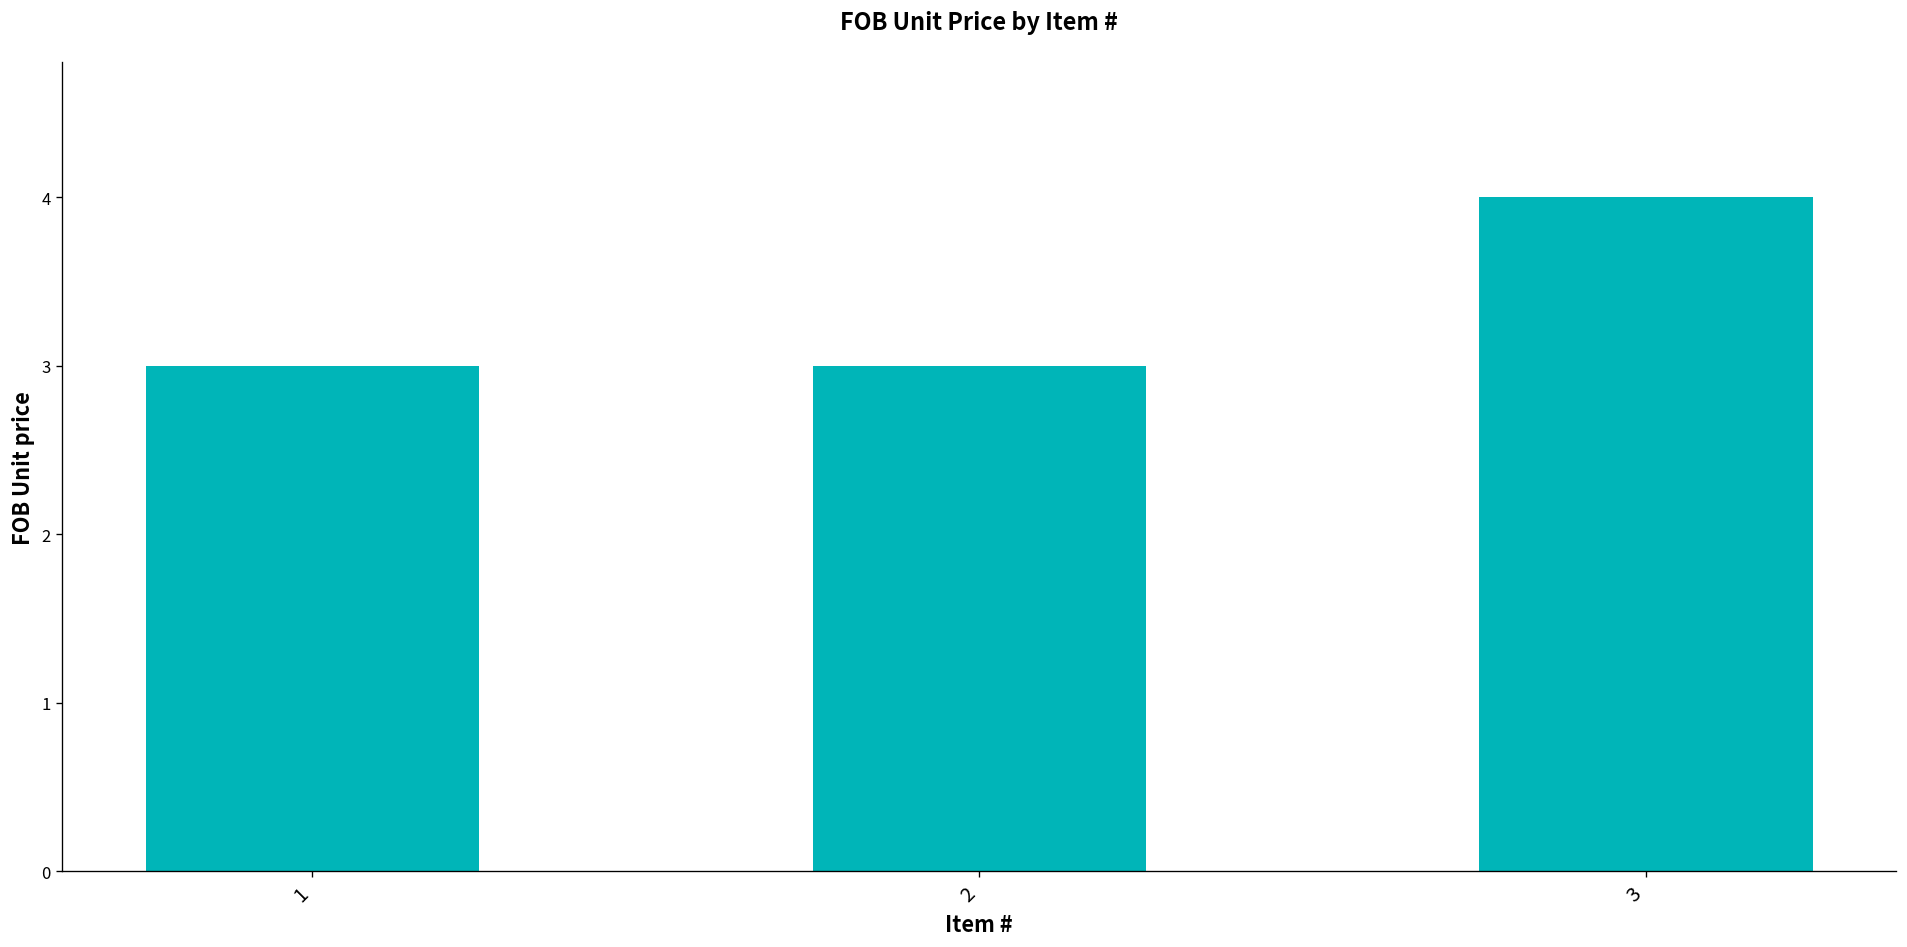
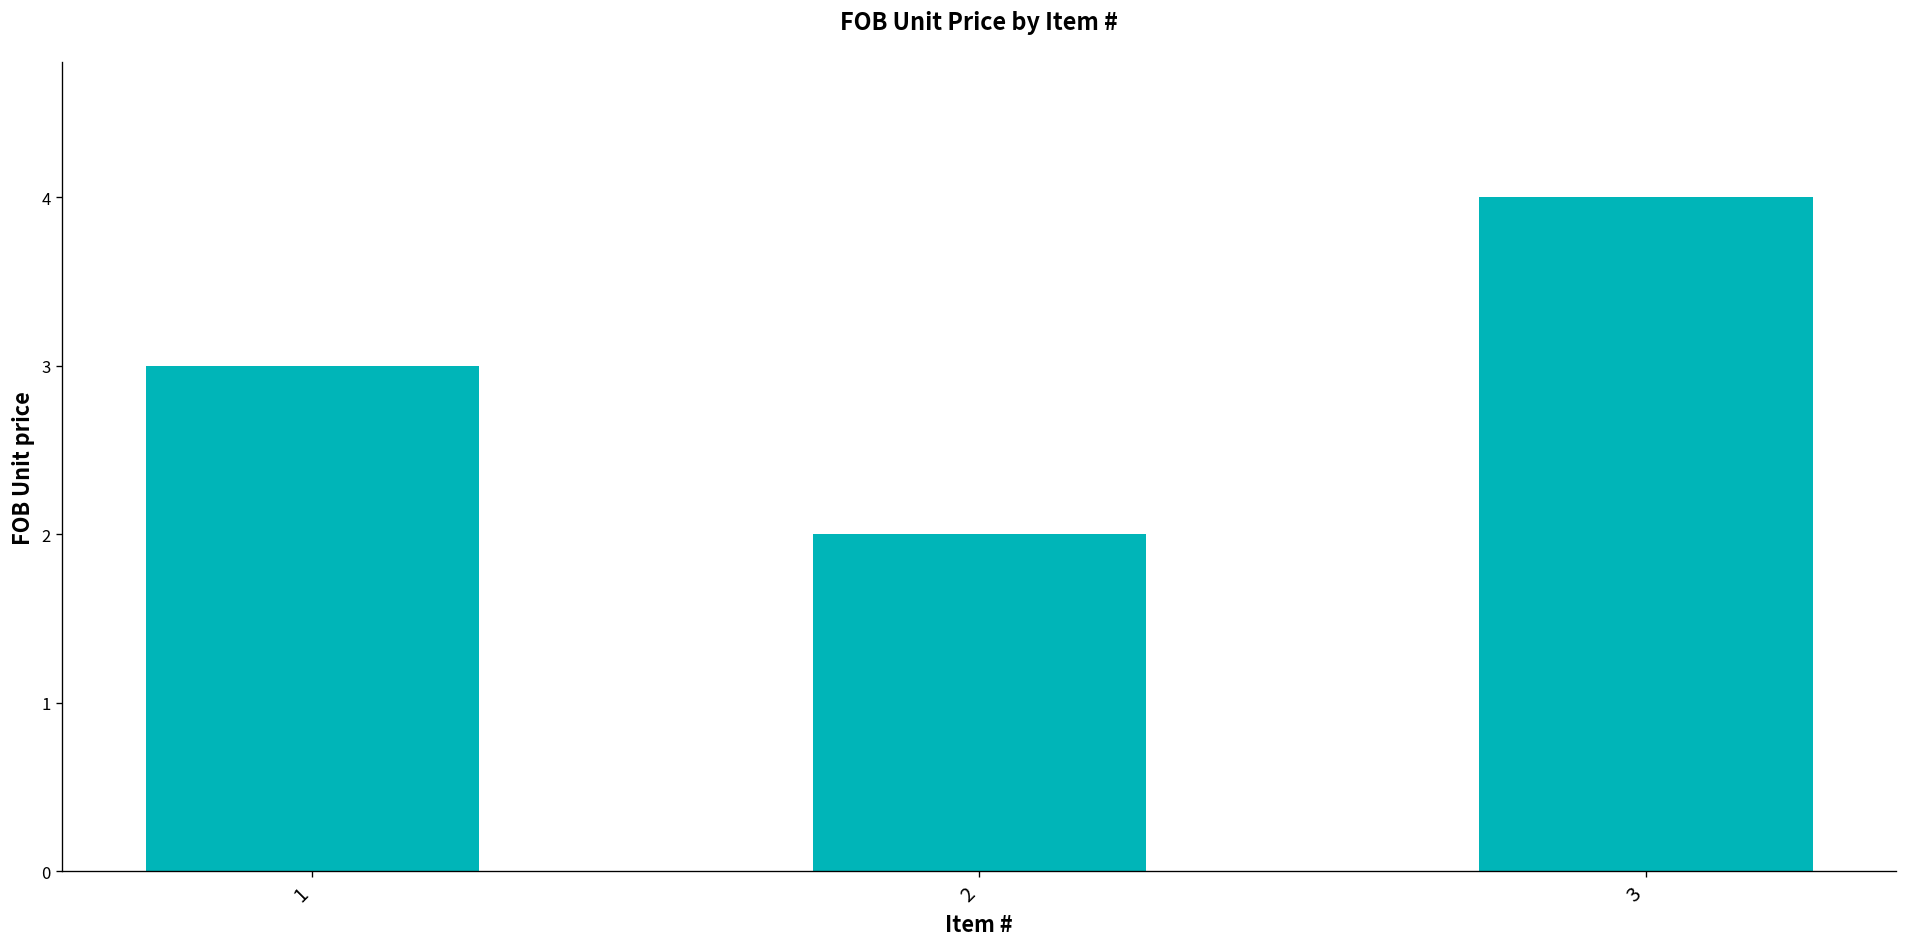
2: 3 -> 2
